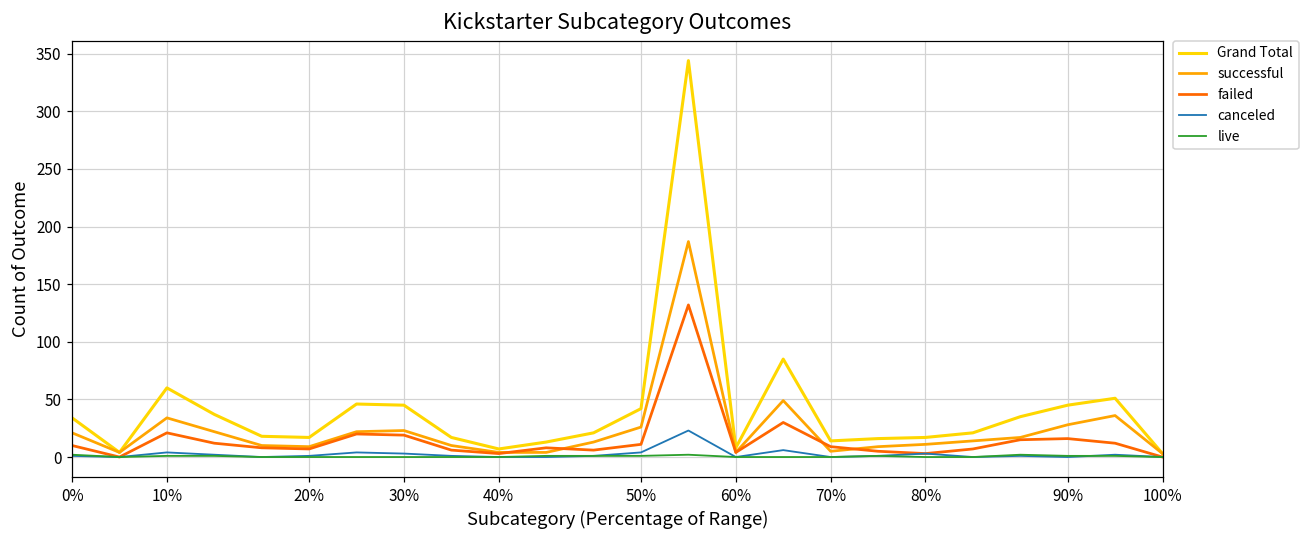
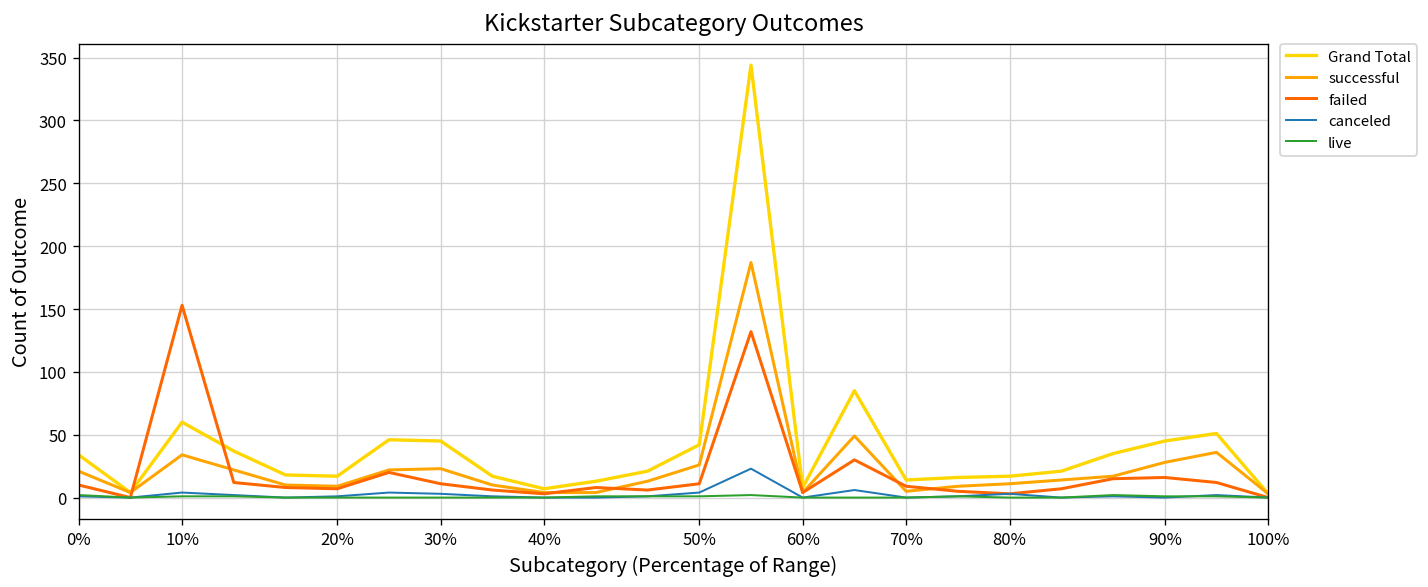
failed, 10%: 21 -> 153
failed, 30%: 19 -> 11
